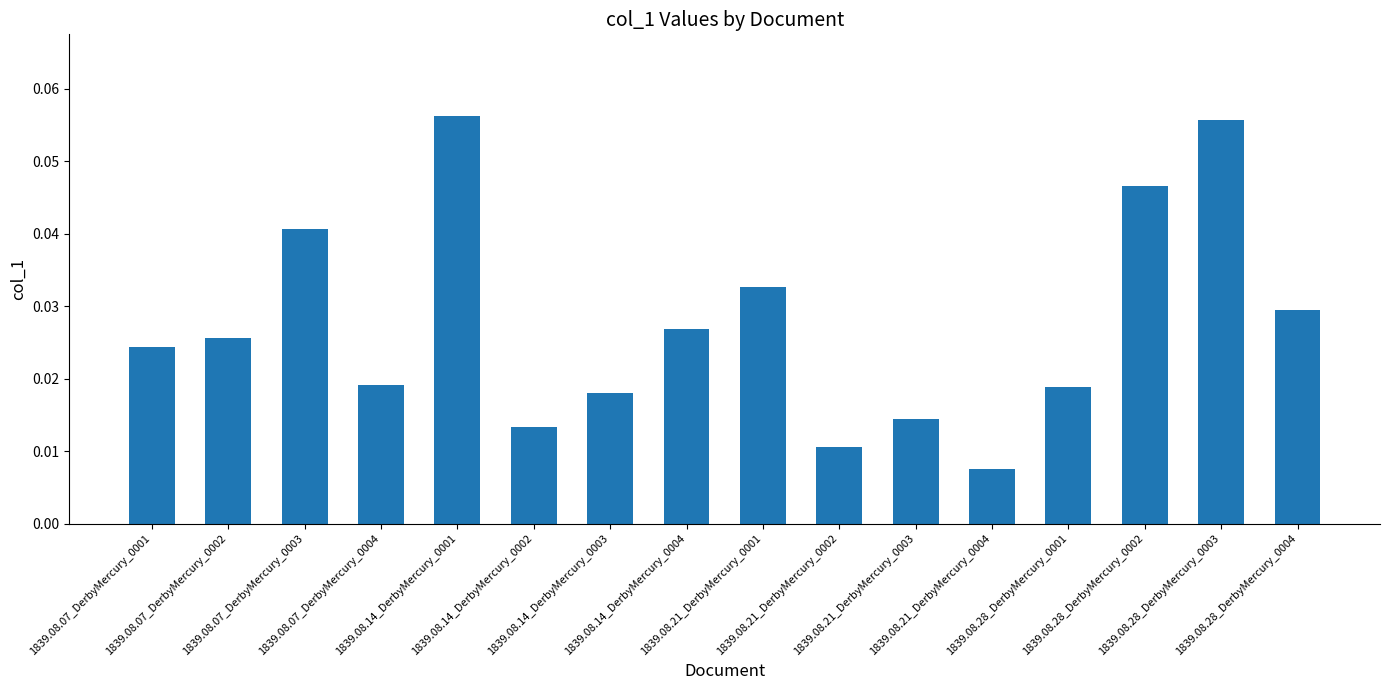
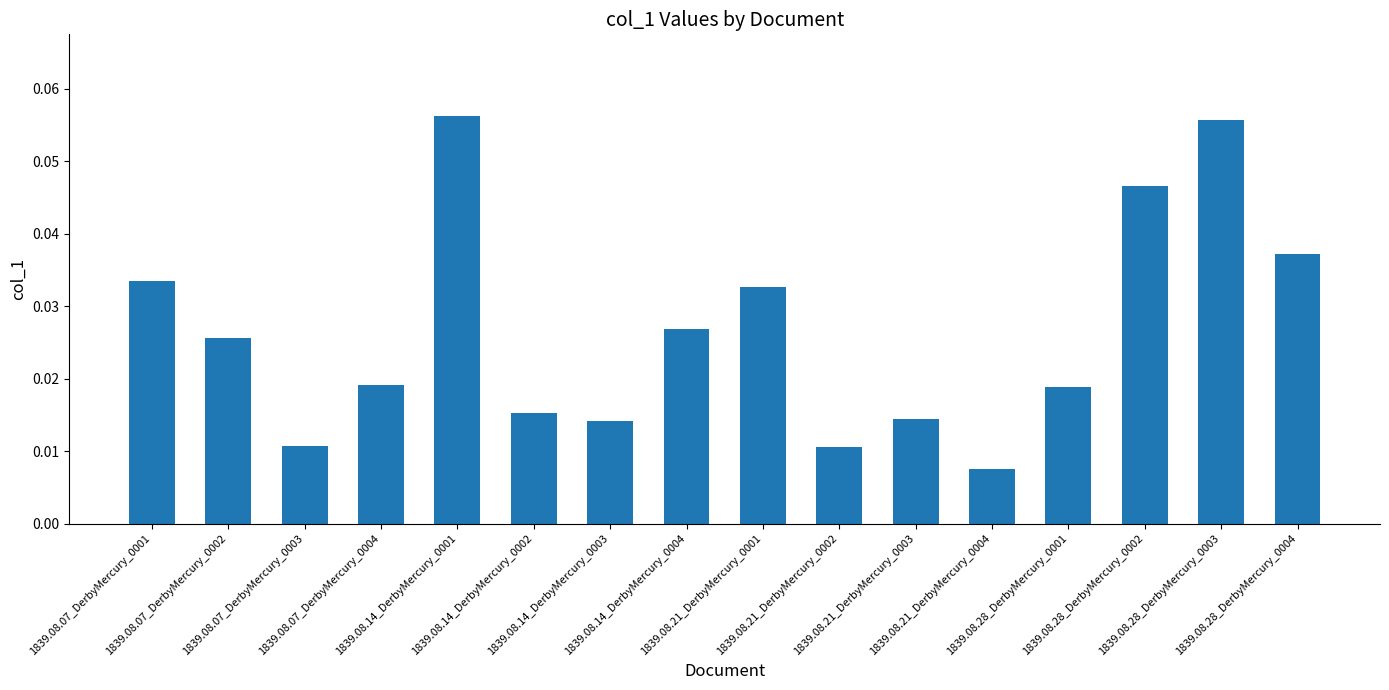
1839.08.07_DerbyMercury_0001: 0.024 -> 0.033
1839.08.07_DerbyMercury_0003: 0.041 -> 0.011
1839.08.14_DerbyMercury_0002: 0.013 -> 0.015
1839.08.14_DerbyMercury_0003: 0.018 -> 0.014
1839.08.28_DerbyMercury_0004: 0.030 -> 0.037
